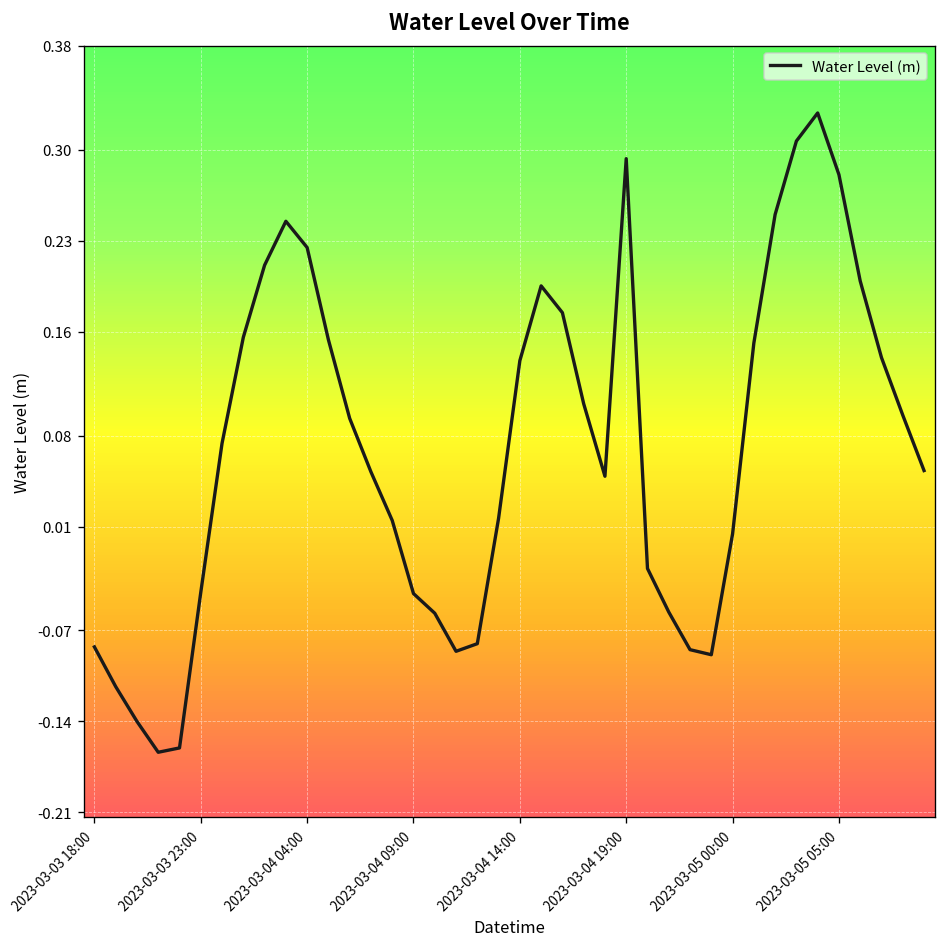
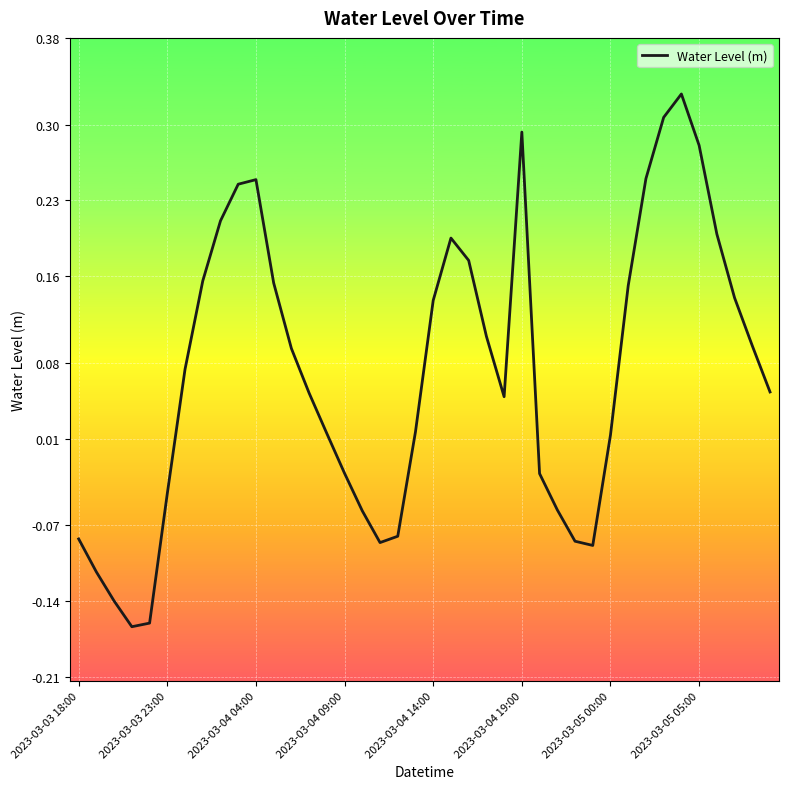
2023-03-04 04:00: 0.225 -> 0.249
2023-03-04 09:00: -0.042 -> -0.022
2023-03-05 00:00: 0.004 -> 0.013
